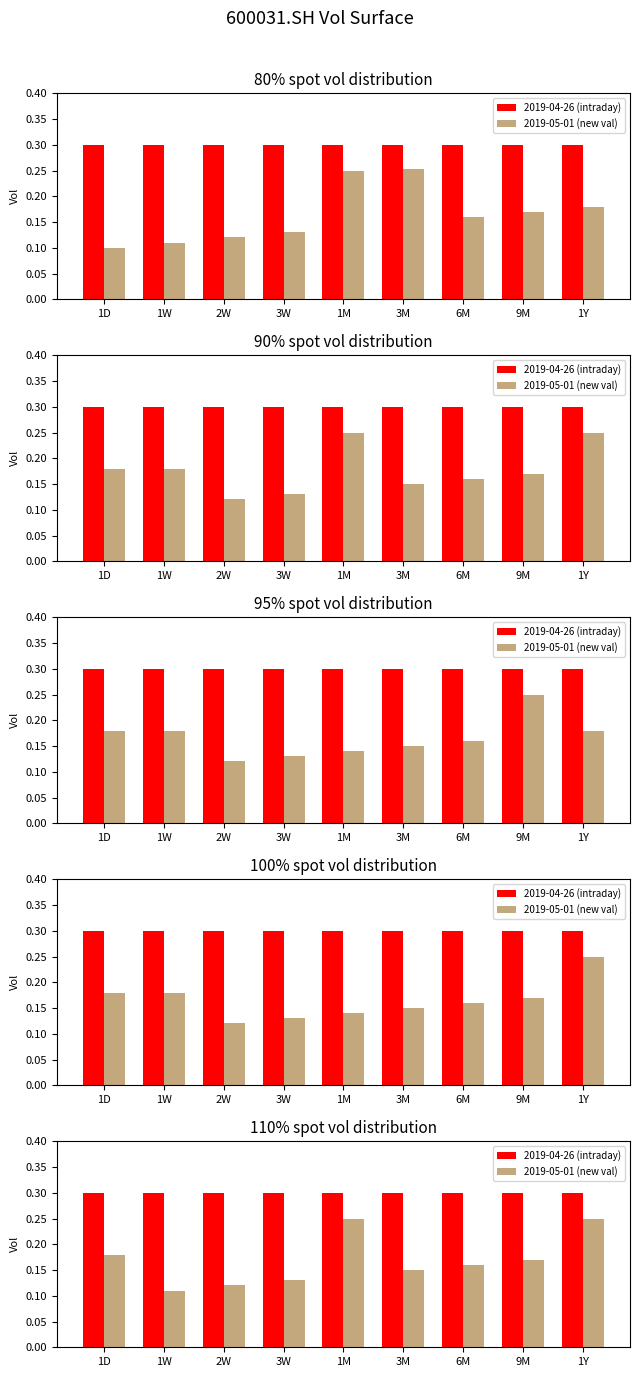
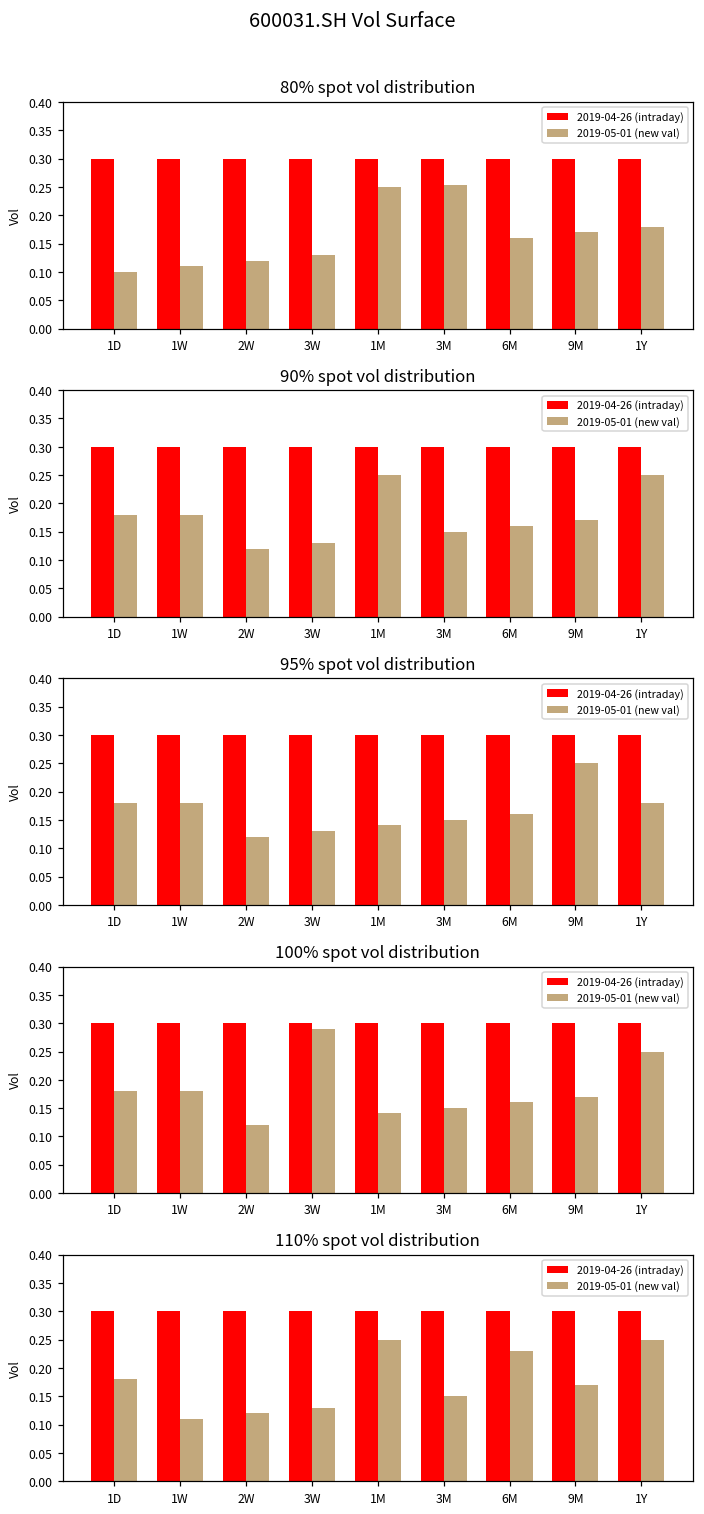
100% spot vol distribution, 2019-05-01 (new val), 3W: 0.13 -> 0.29
110% spot vol distribution, 2019-05-01 (new val), 6M: 0.16 -> 0.23
